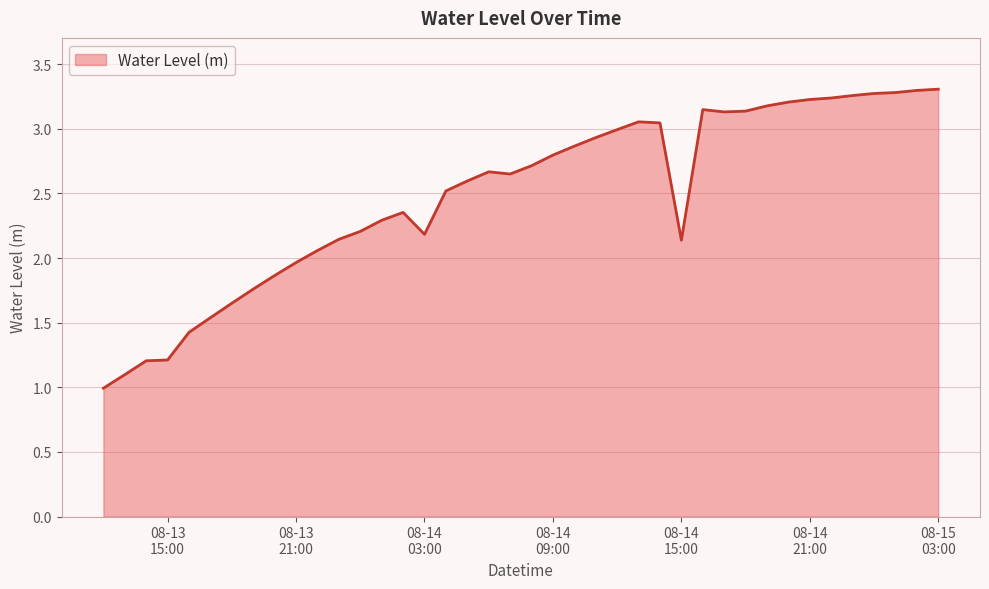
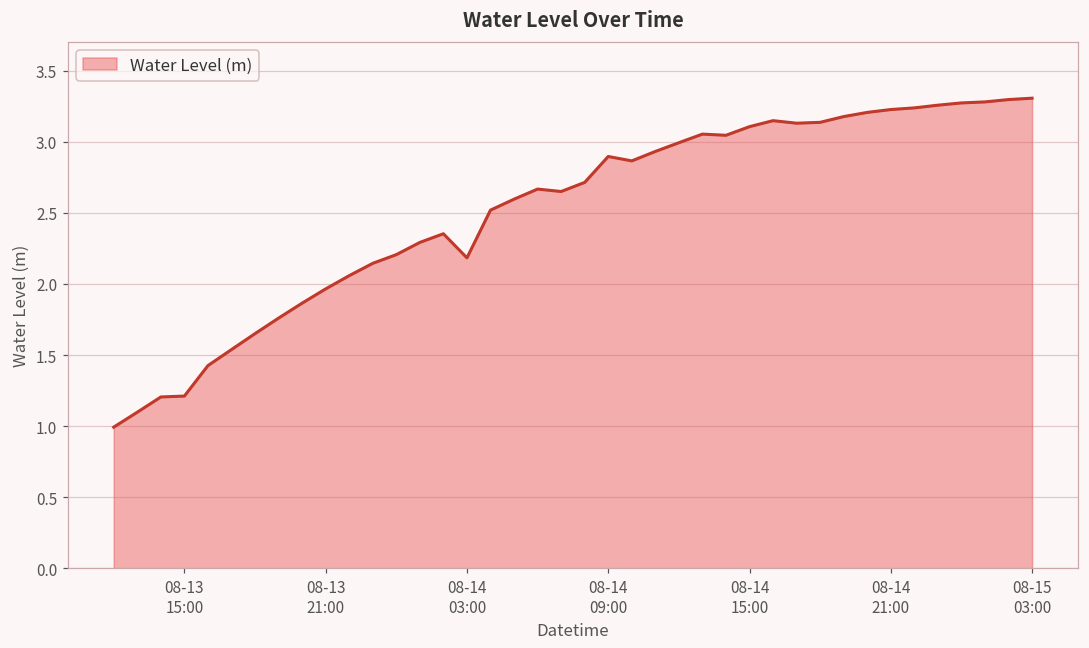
08-14 09:00: 2.80 -> 2.90
08-14 15:00: 2.14 -> 3.11
